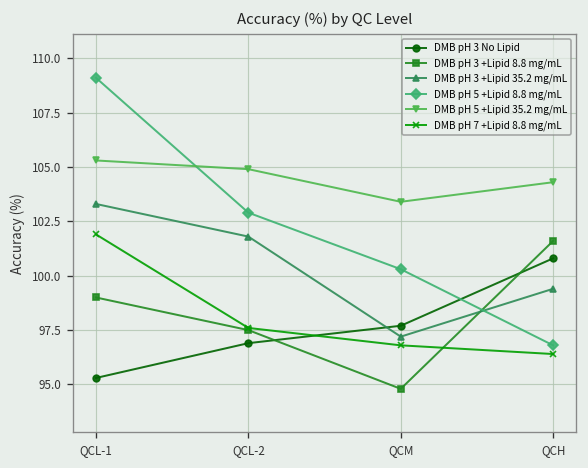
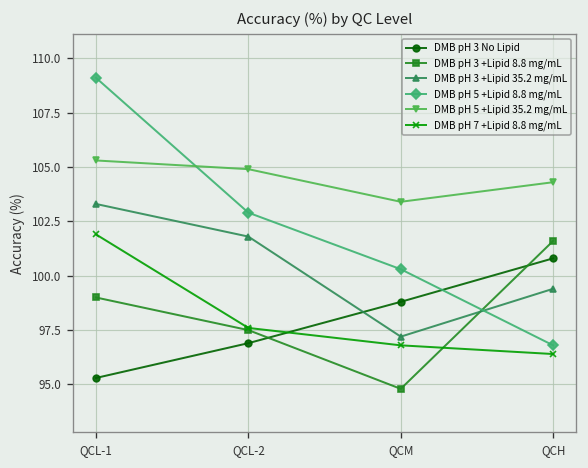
DMB pH 3 No Lipid, QCM: 97.7 -> 98.8
